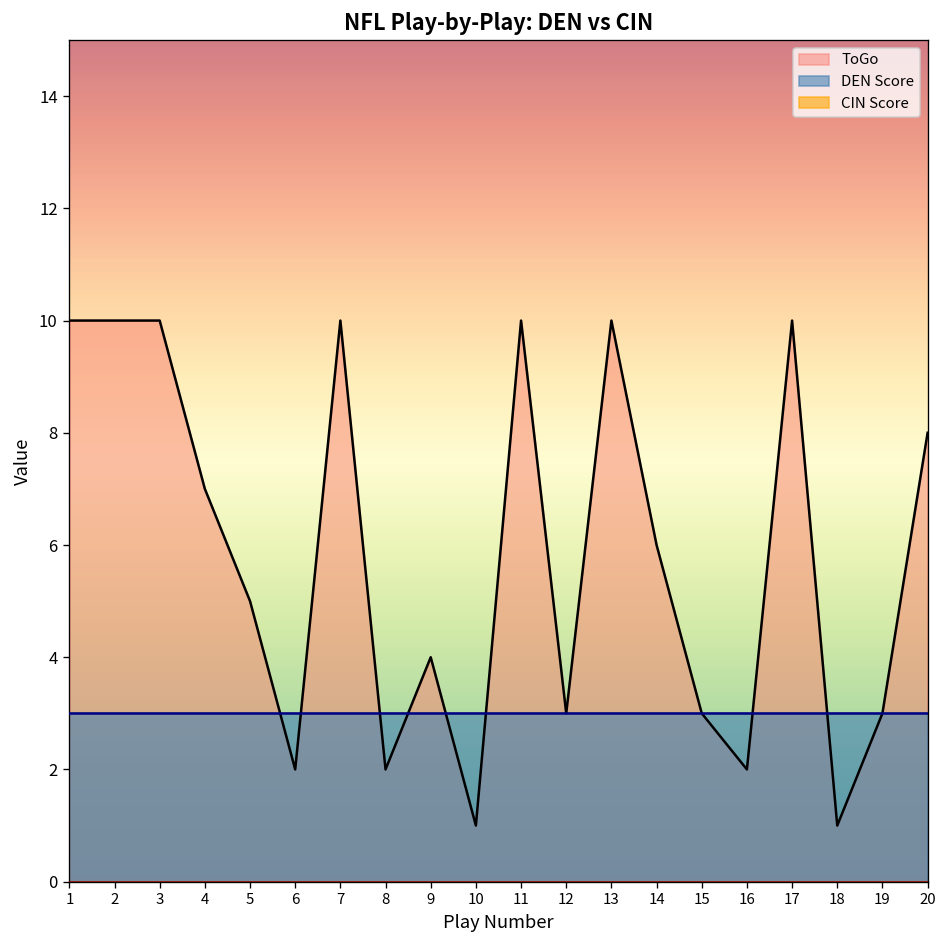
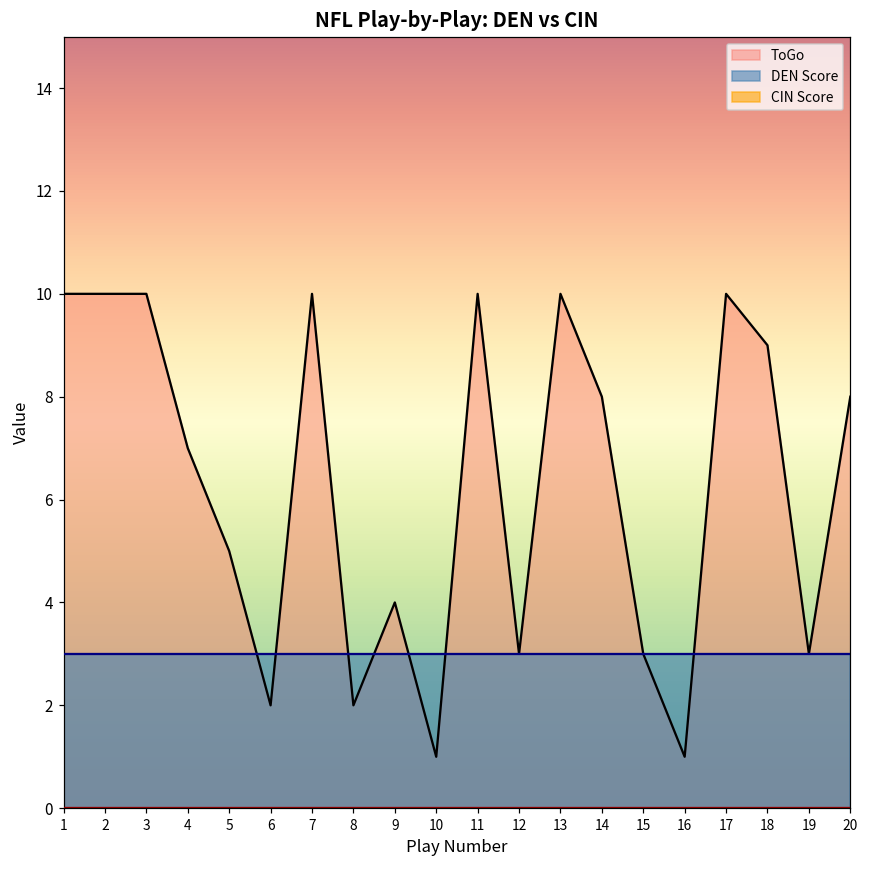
ToGo, 14: 6 -> 8
ToGo, 16: 2 -> 1
ToGo, 18: 1 -> 9
